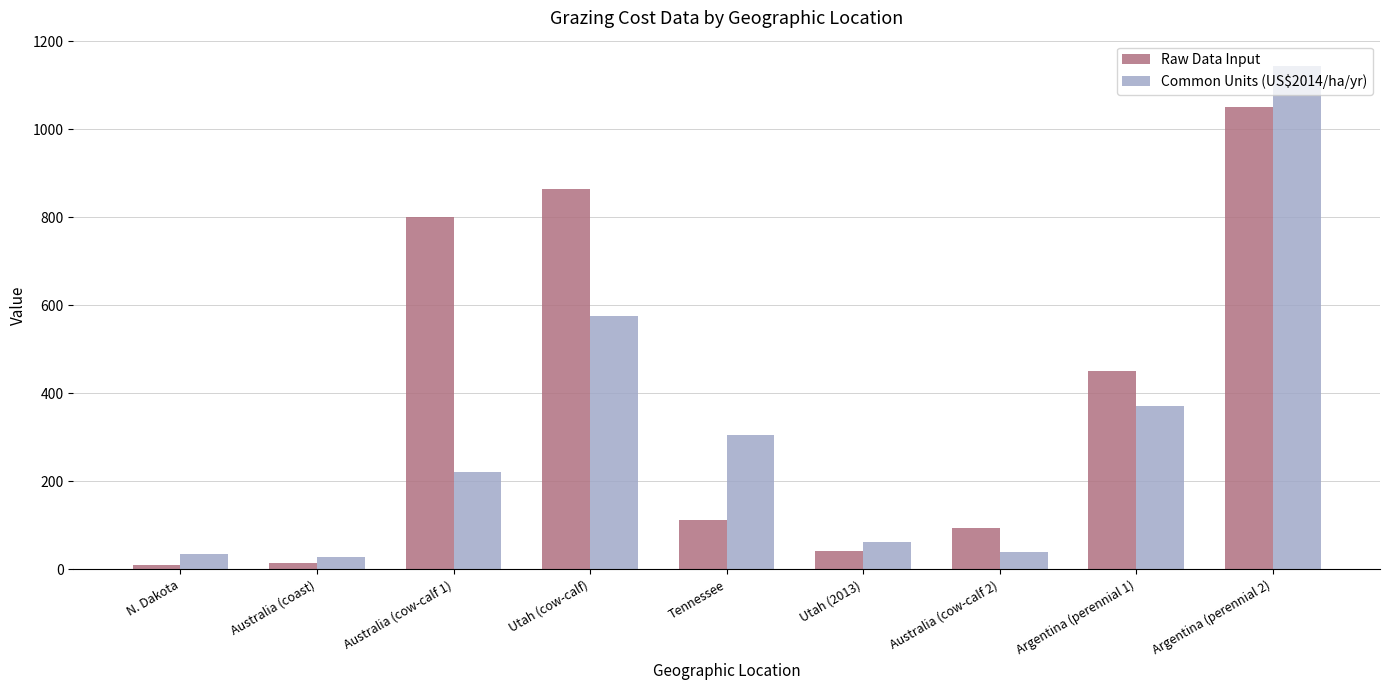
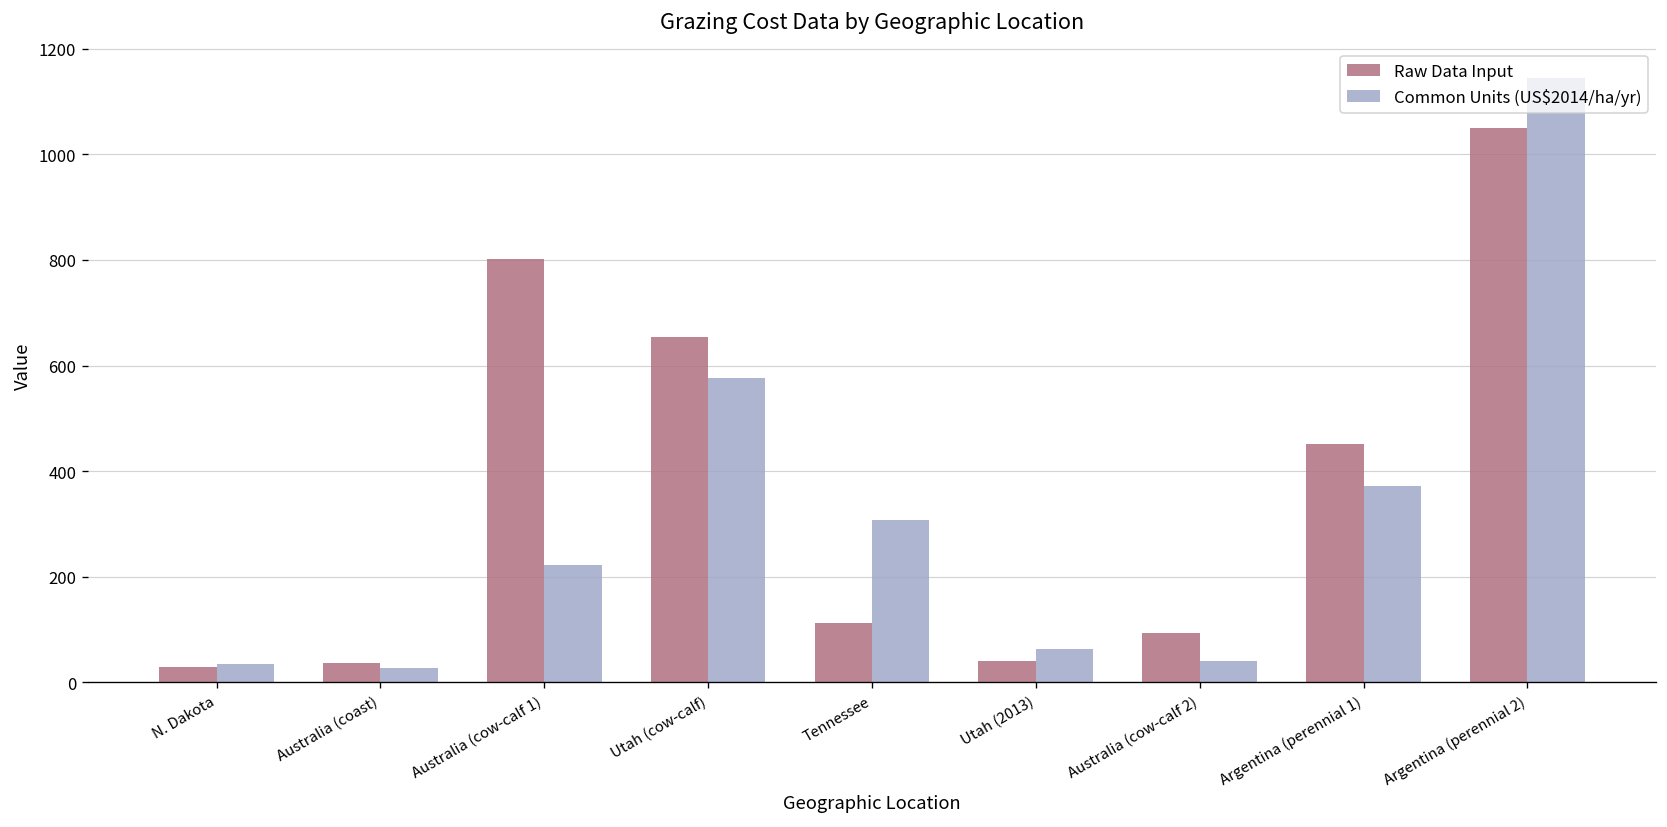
Raw Data Input, N. Dakota: 10 -> 30
Raw Data Input, Australia (coast): 20 -> 40
Raw Data Input, Utah (cow-calf): 870 -> 650
